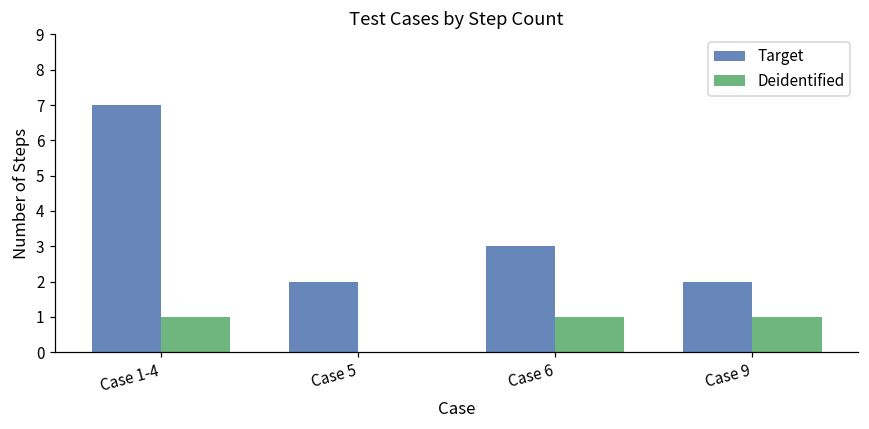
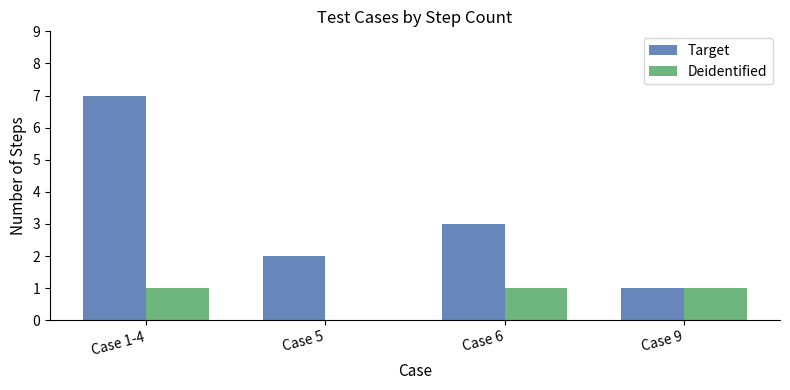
Target, Case 9: 2 -> 1
